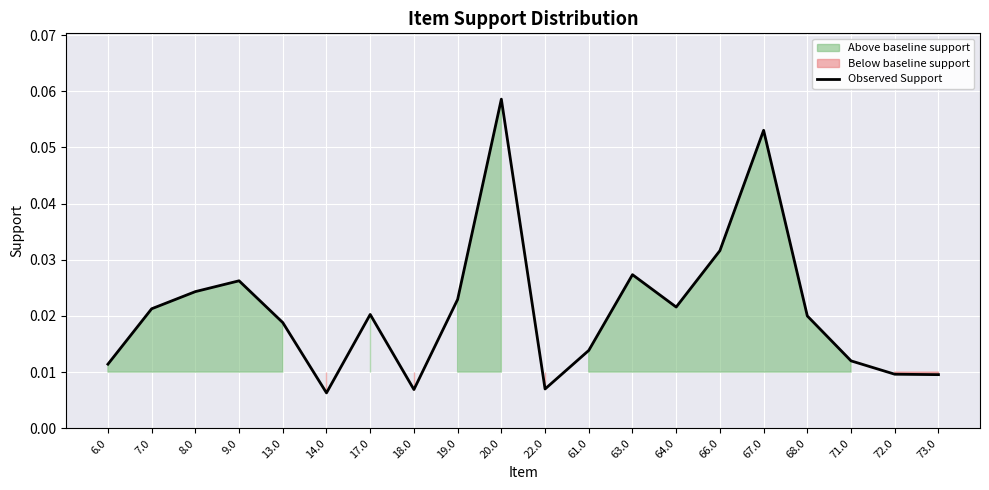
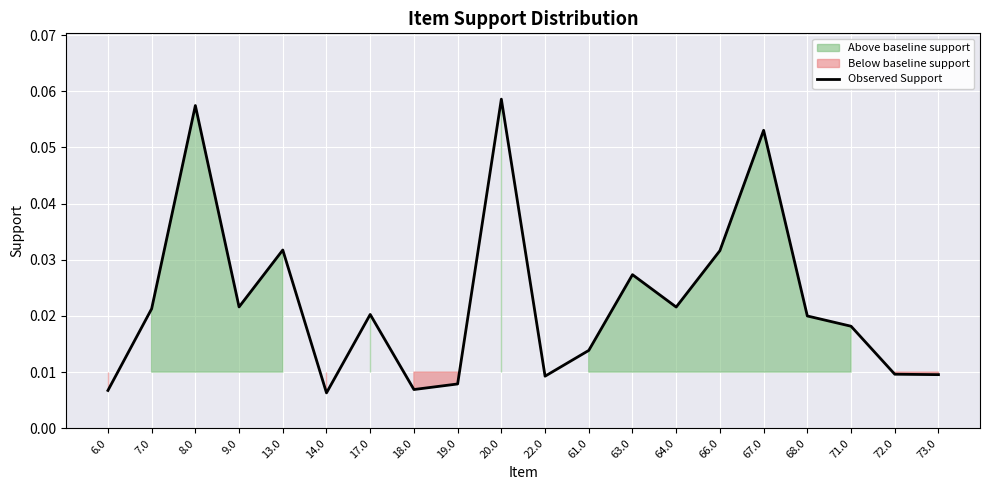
6.0: 0.011 -> 0.007
8.0: 0.024 -> 0.057
9.0: 0.026 -> 0.022
13.0: 0.019 -> 0.032
19.0: 0.023 -> 0.008
22.0: 0.007 -> 0.009
71.0: 0.012 -> 0.018
